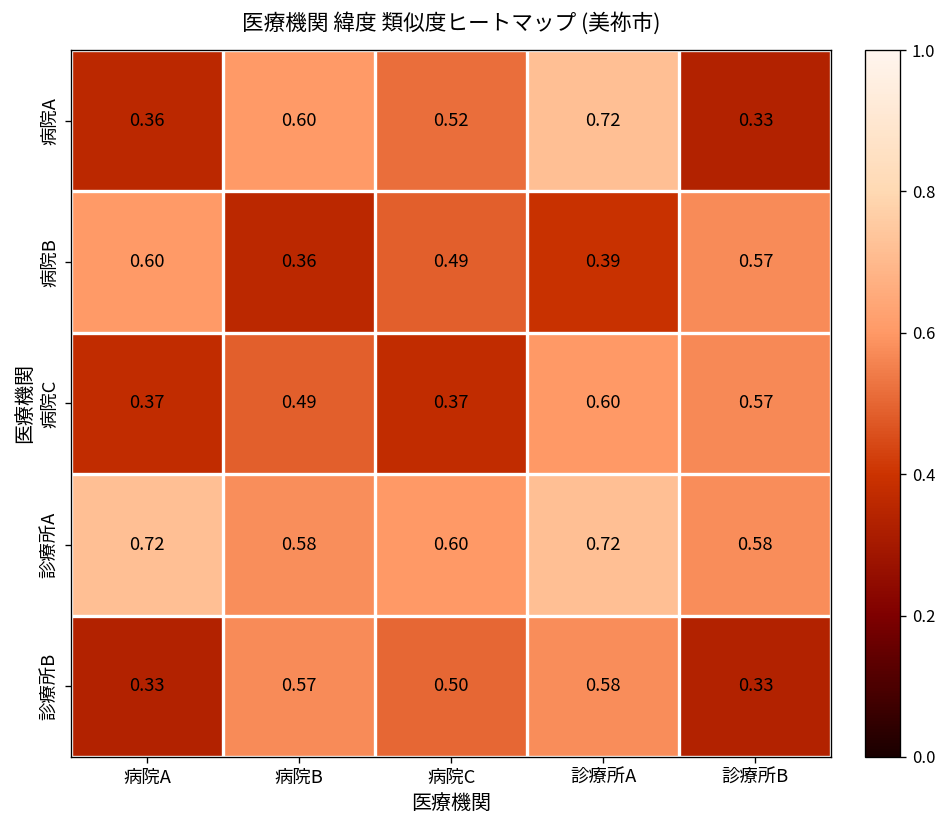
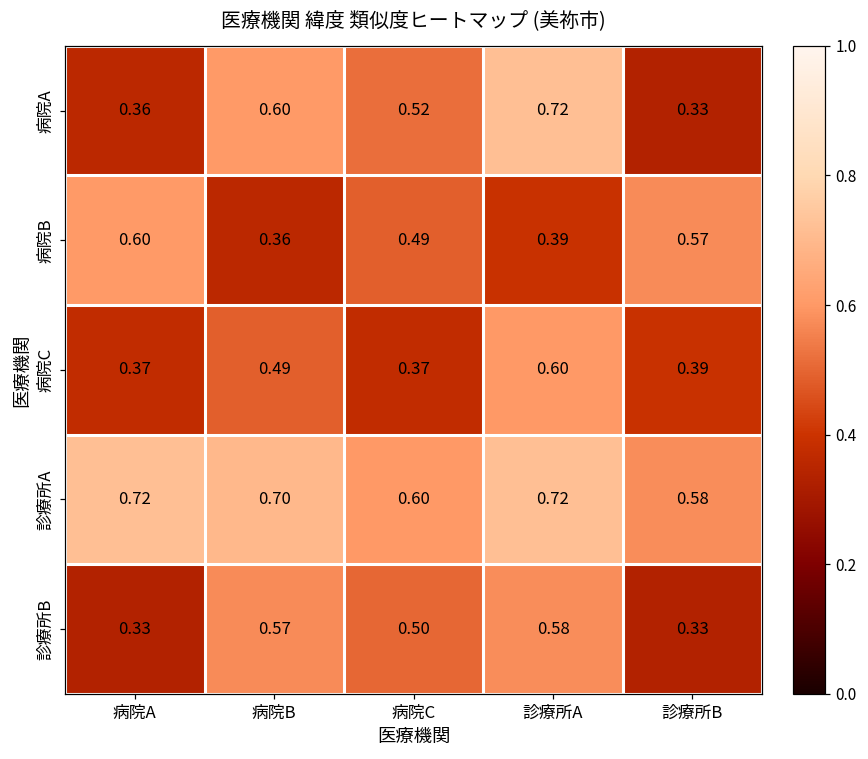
病院C, 診療所B: 0.57 -> 0.39
診療所A, 病院B: 0.58 -> 0.70
